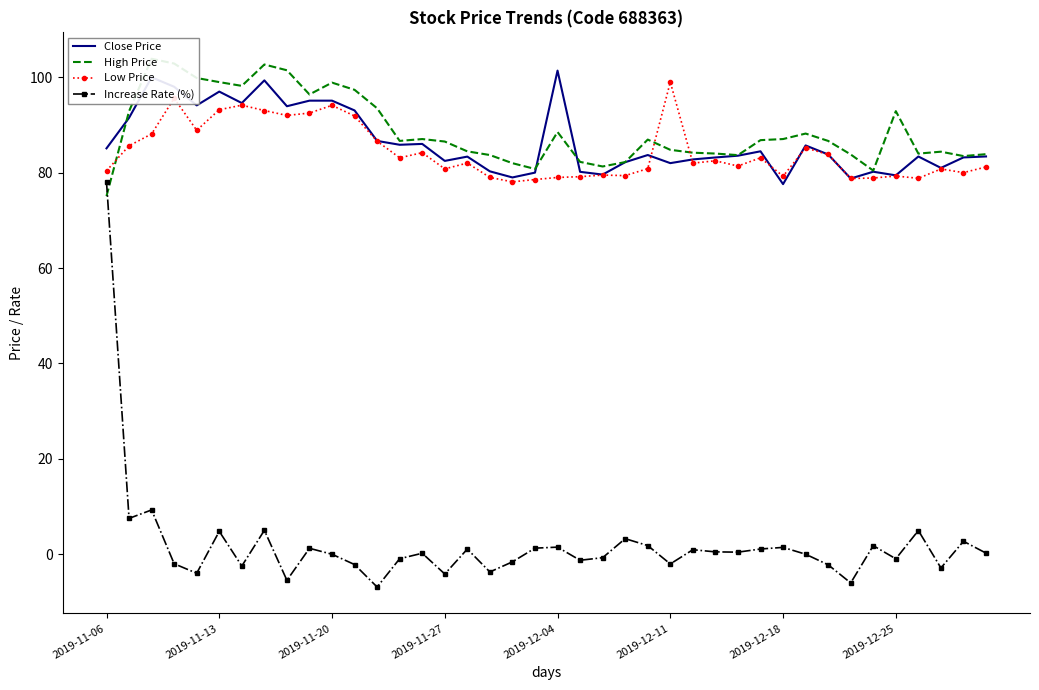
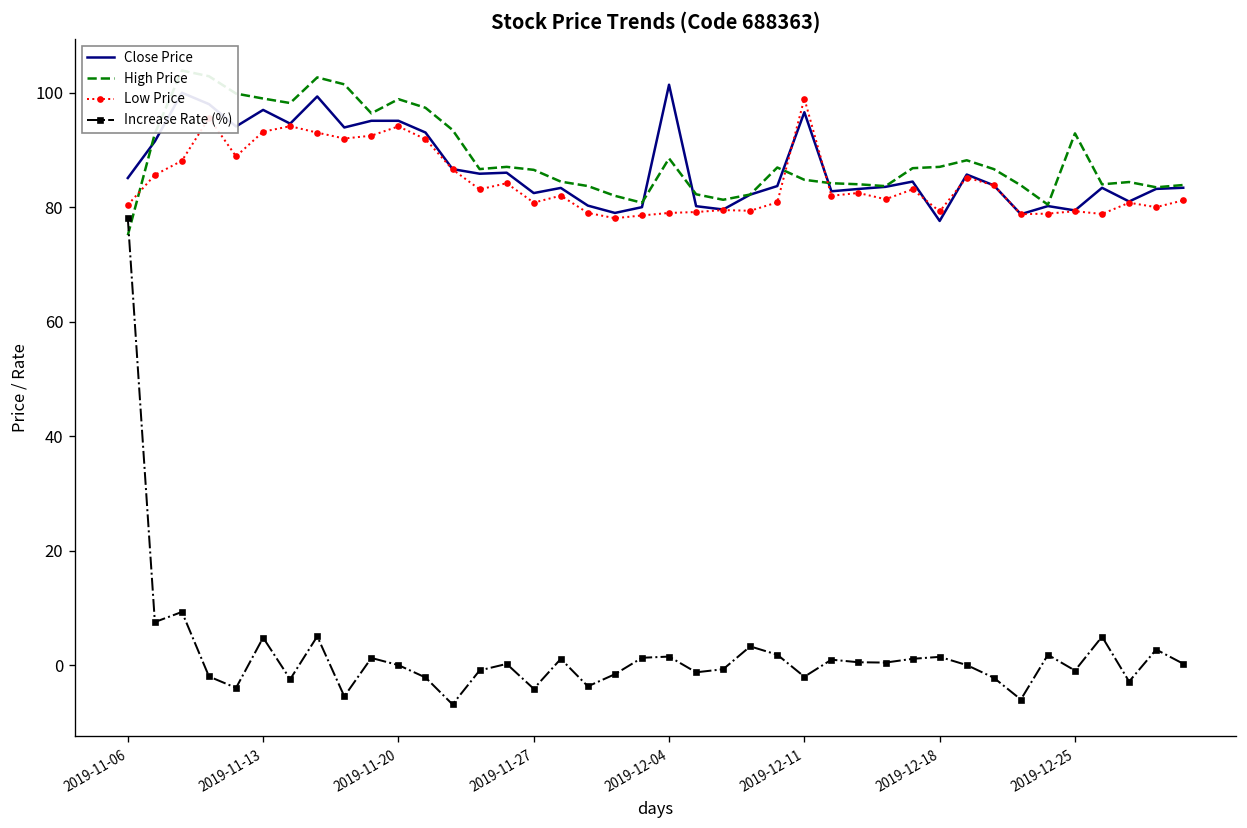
Close Price, 2019-12-11: 82 -> 97
